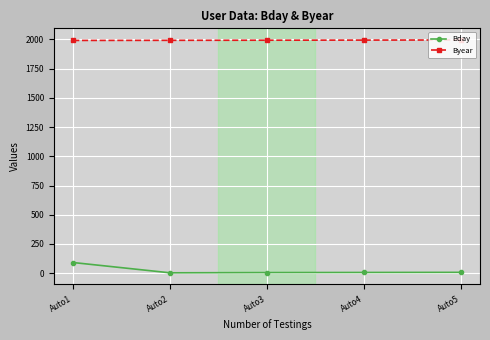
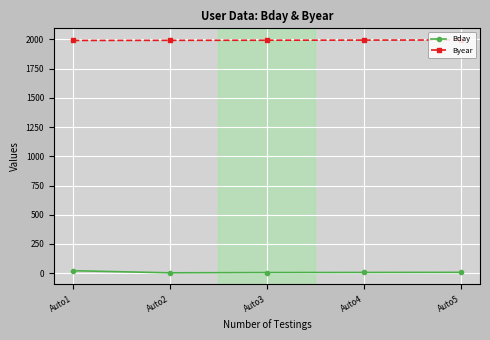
Bday, Auto1: 90 -> 20
